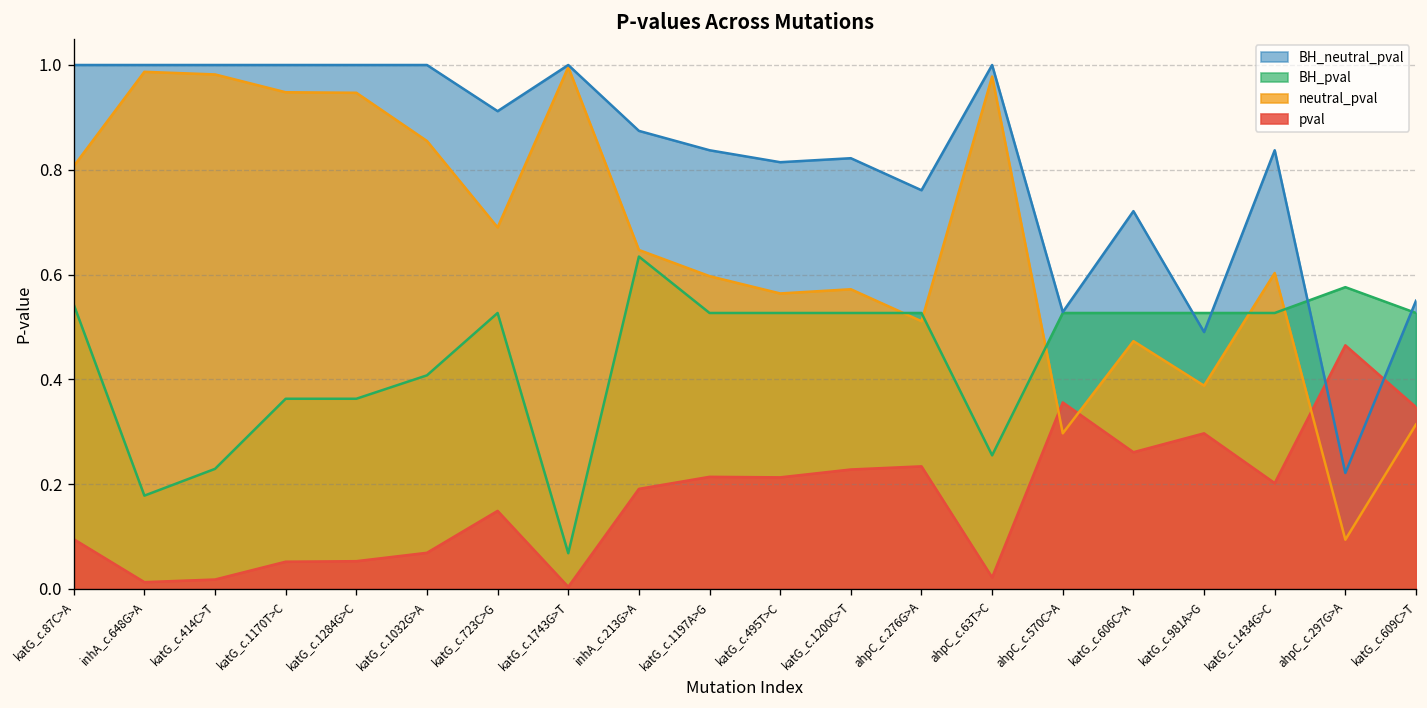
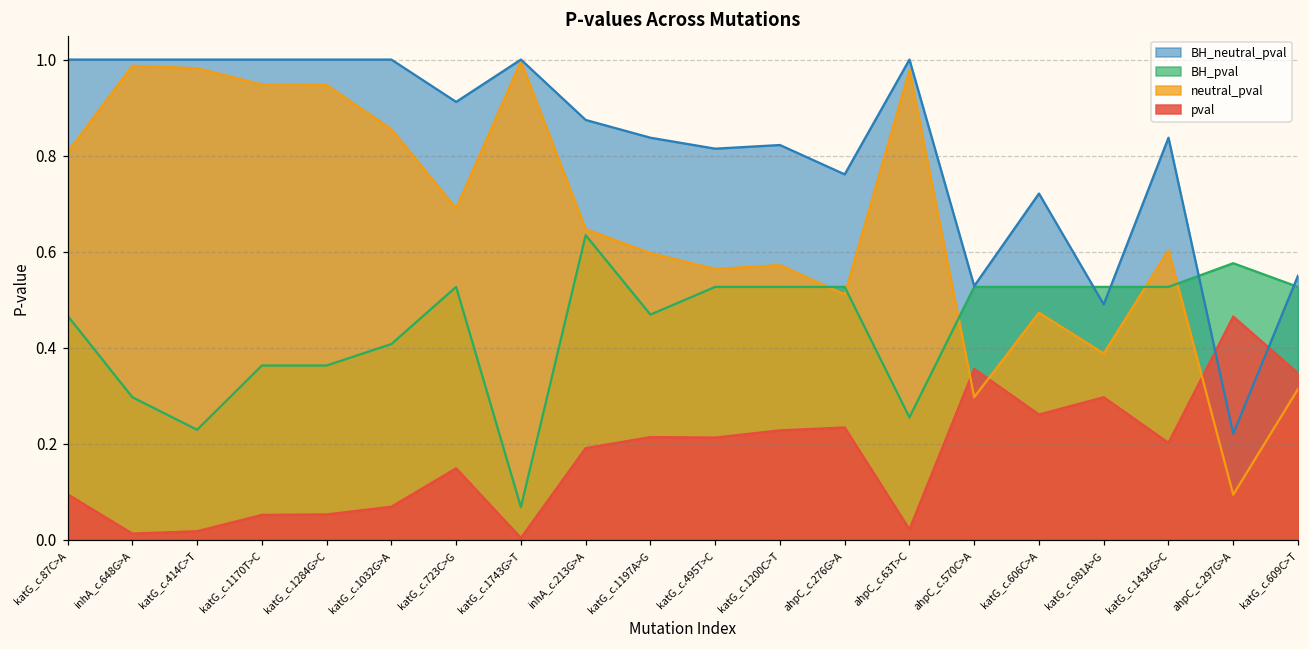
BH_pval, katG_c.87C>A: 0.54 -> 0.47
BH_pval, inhA_c.648G>A: 0.18 -> 0.30
BH_pval, katG_c.1197A>G: 0.53 -> 0.47
